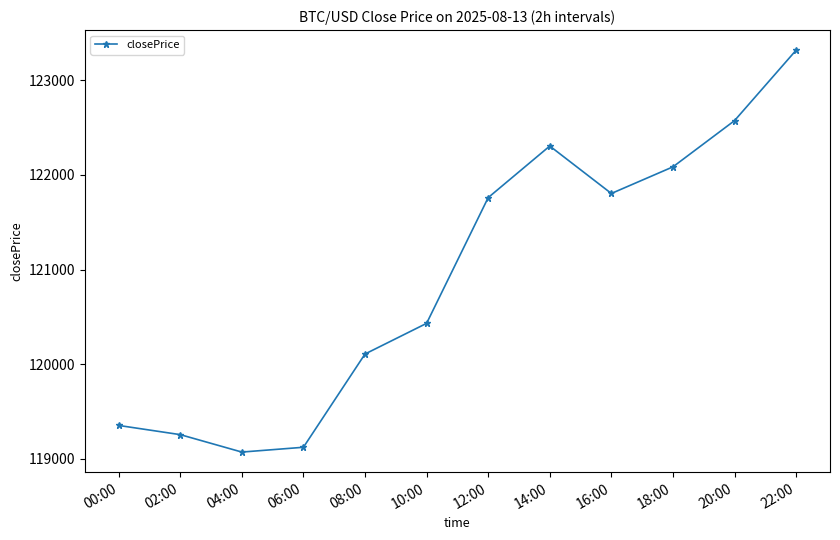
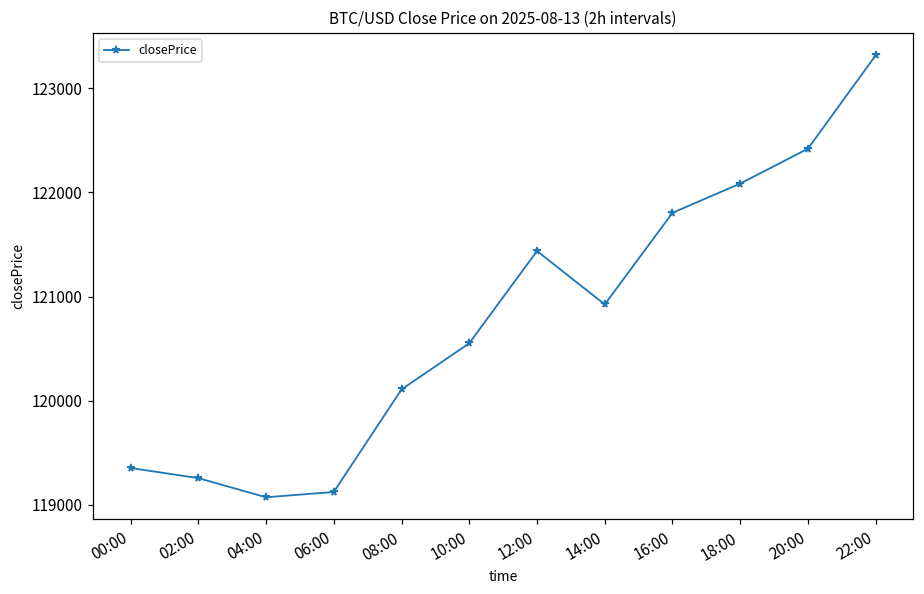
10:00: 120400 -> 120600
12:00: 121800 -> 121400
14:00: 122300 -> 120900
20:00: 122600 -> 122400
